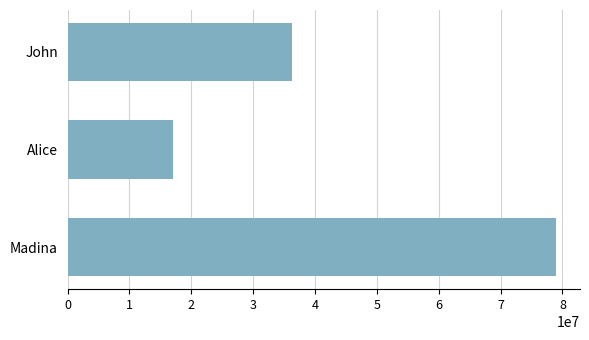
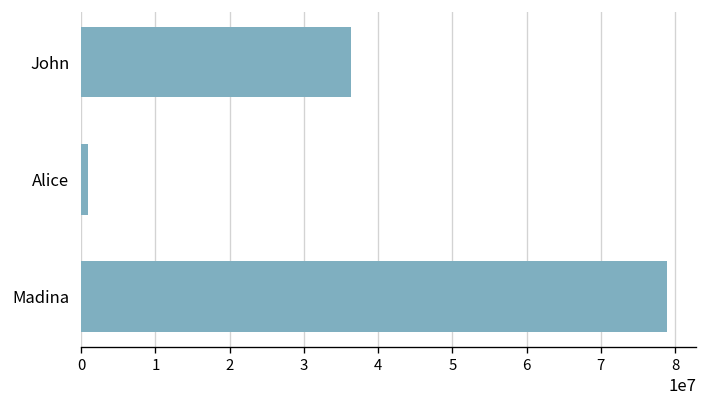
Alice: 17000000 -> 1000000
